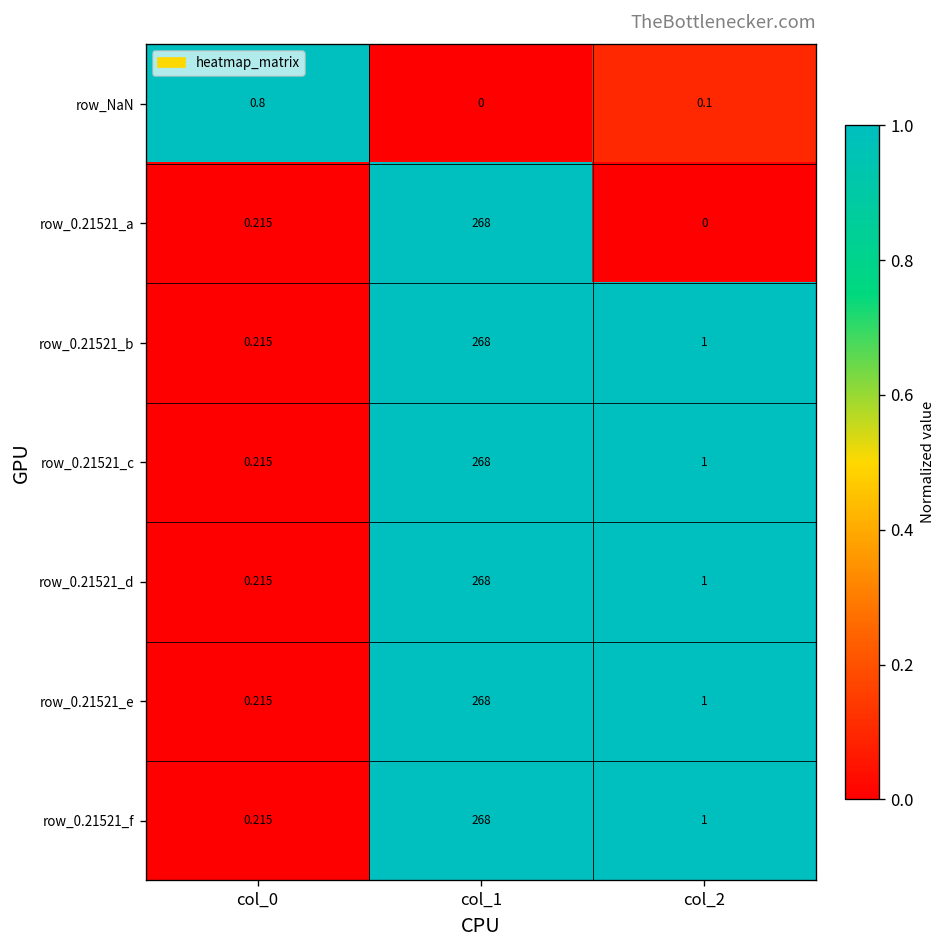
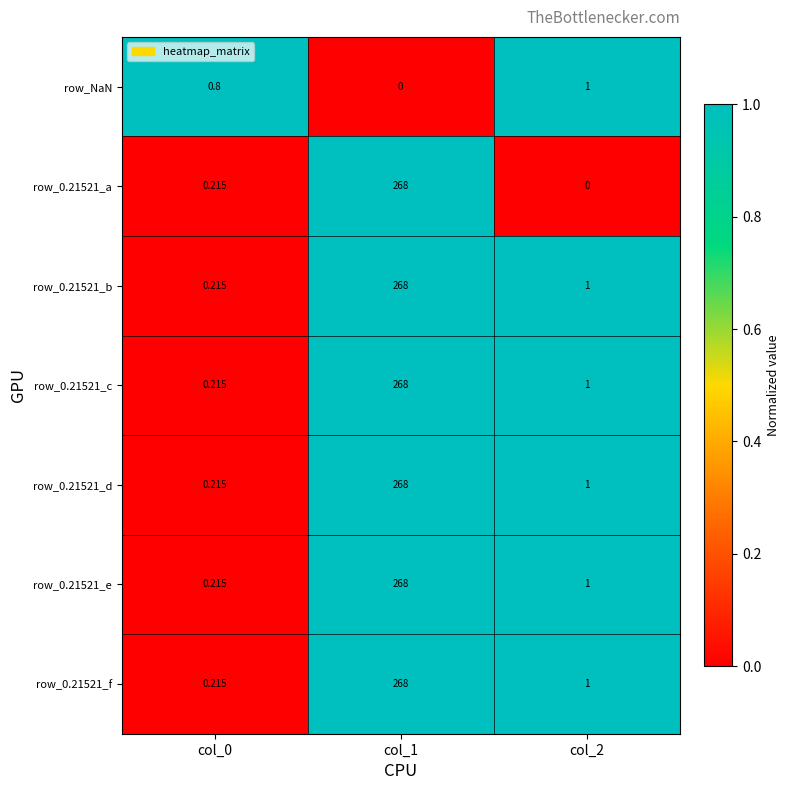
row_NaN, col_2: 0.1 -> 1
